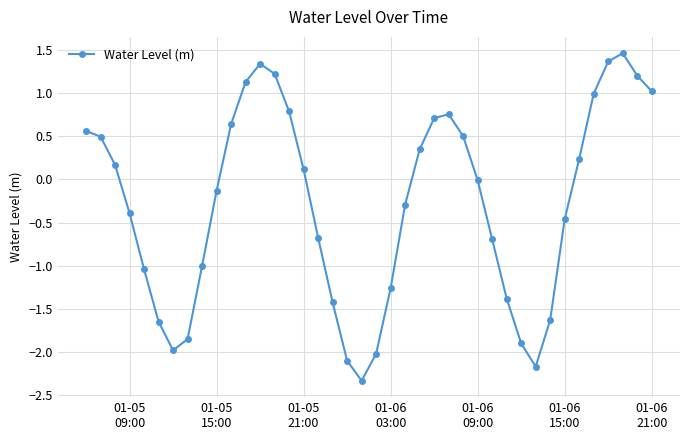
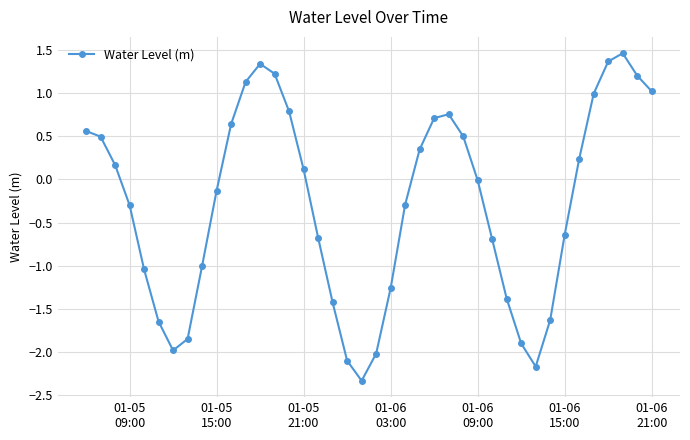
01-05 09:00: -0.4 -> -0.3
01-06 15:00: -0.5 -> -0.6
